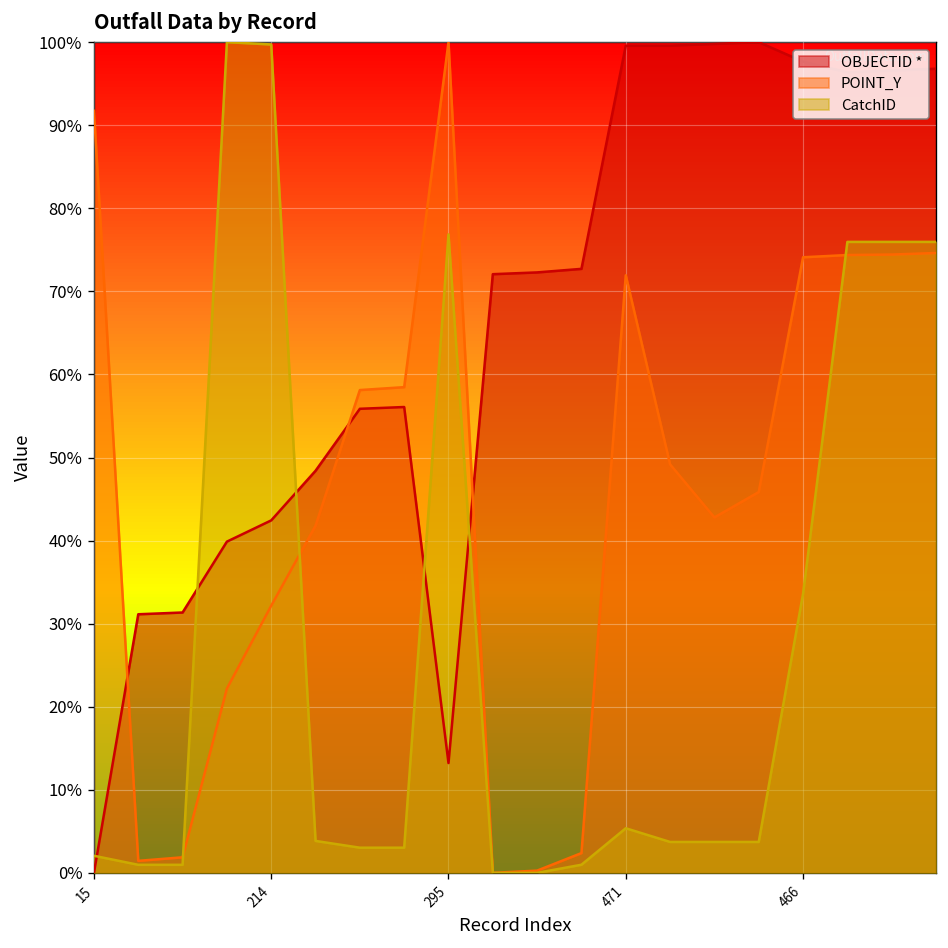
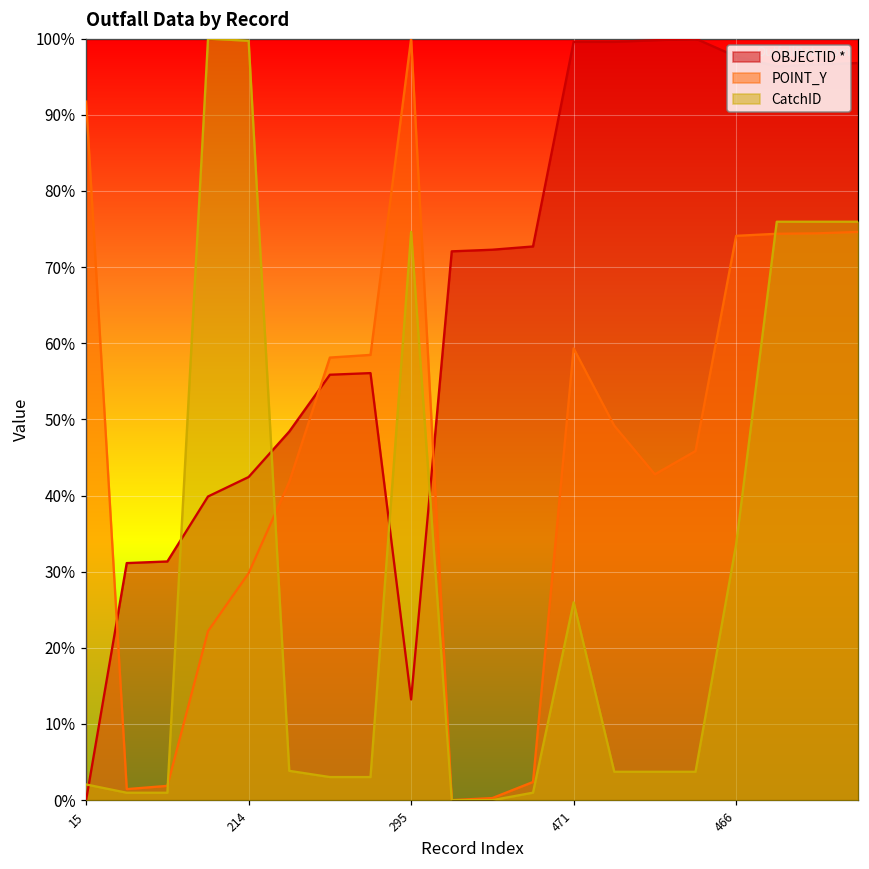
POINT_Y, 214: 32% -> 30%
CatchID, 295: 77% -> 75%
POINT_Y, 471: 72% -> 59%
CatchID, 471: 5% -> 26%
